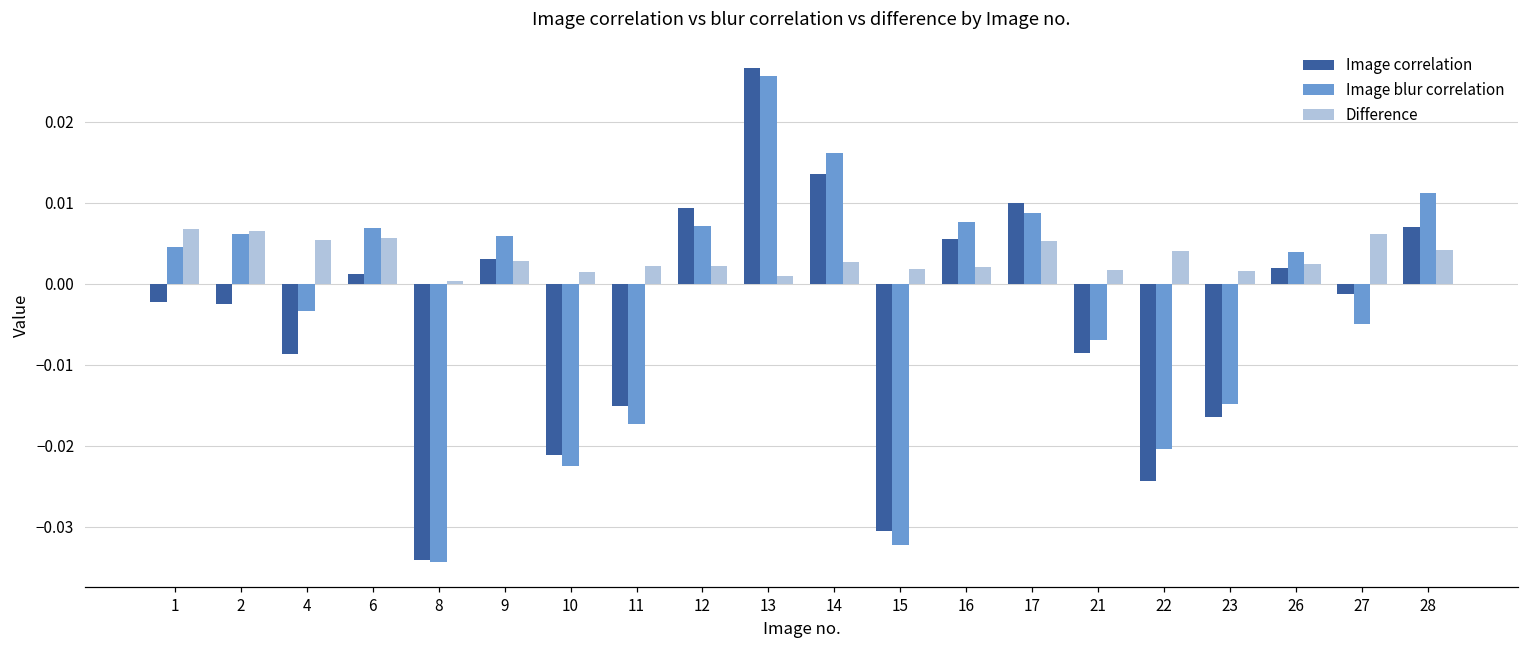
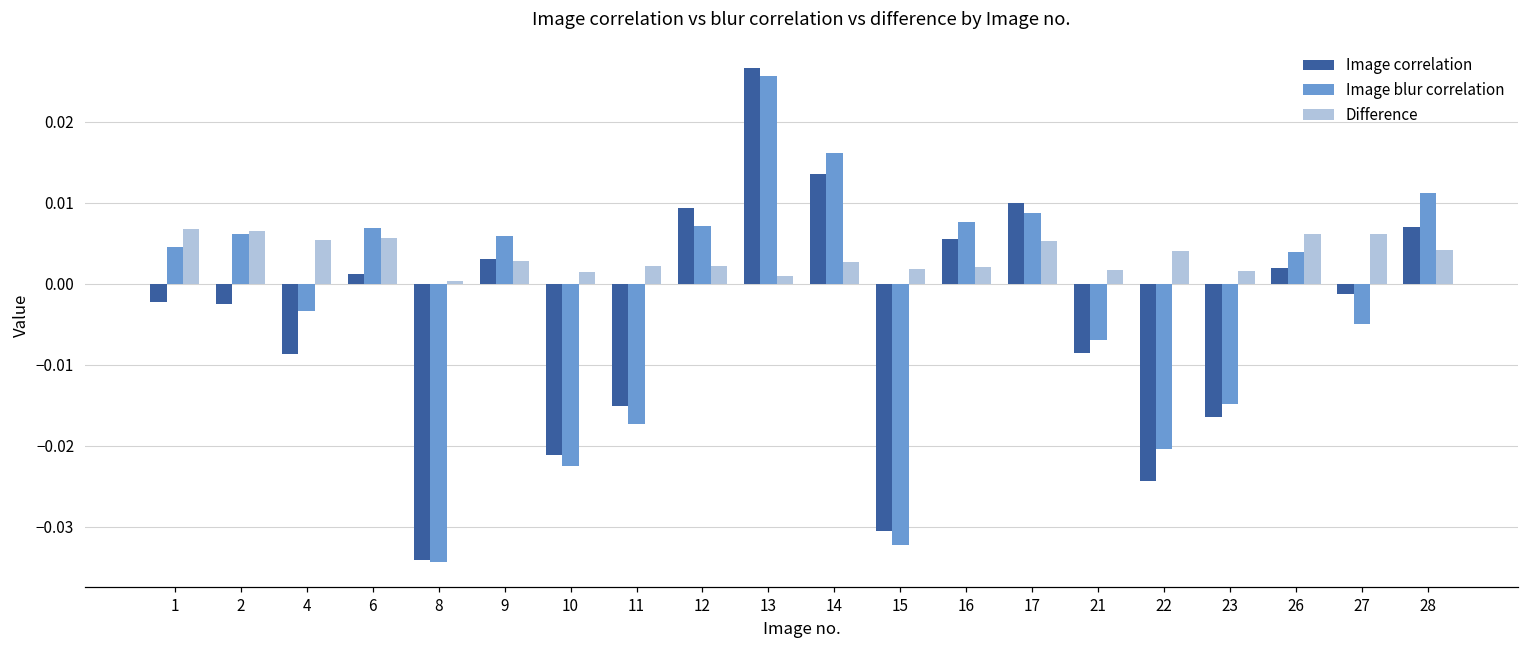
Difference, 26: 0.002 -> 0.006
